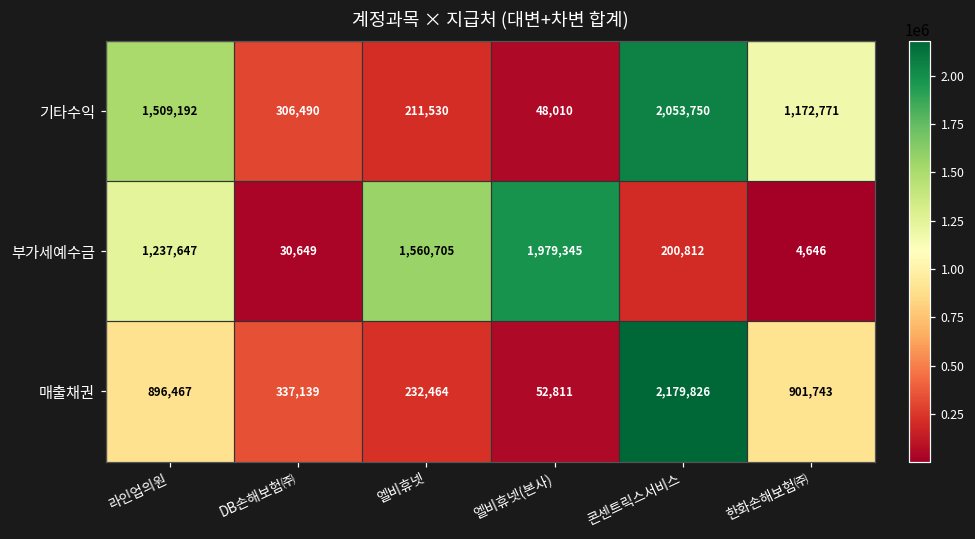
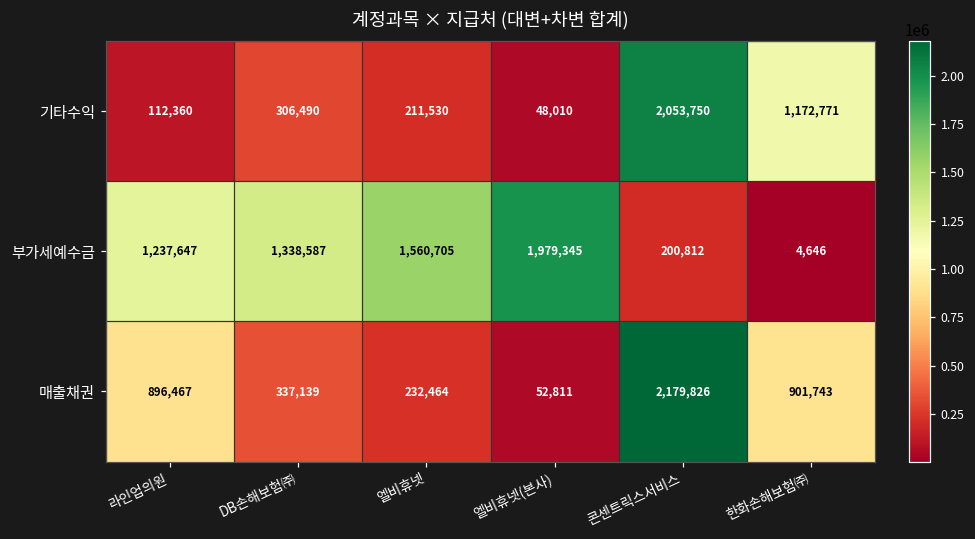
기타수익, 라인업의원: 1,509,192 -> 112,360
부가세예수금, DB손해보험㈜: 30,649 -> 1,338,587
